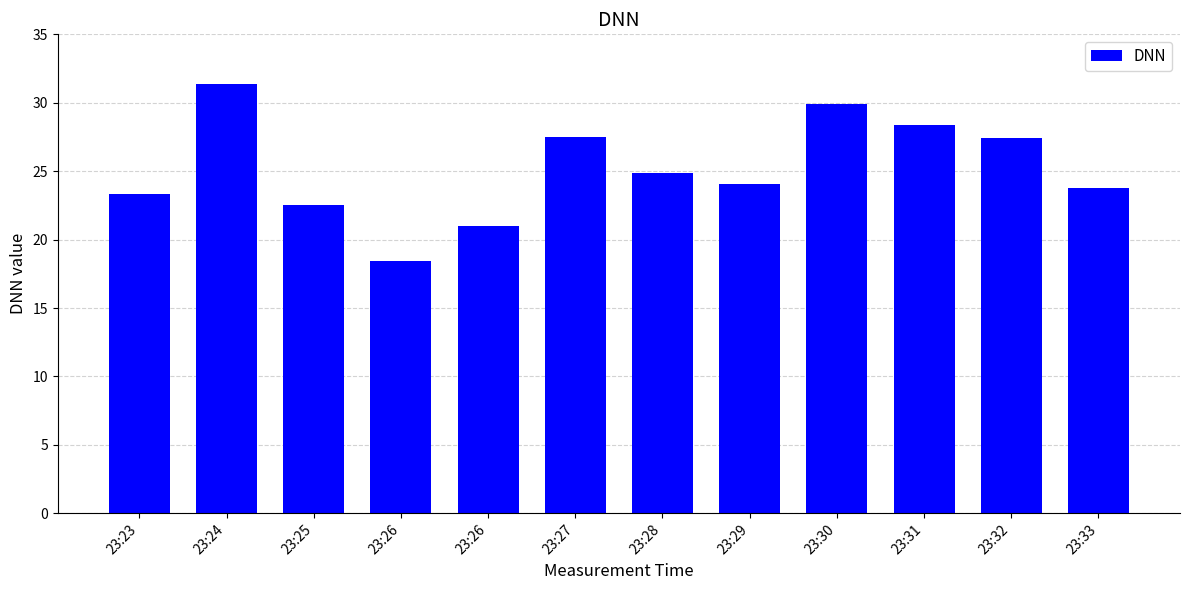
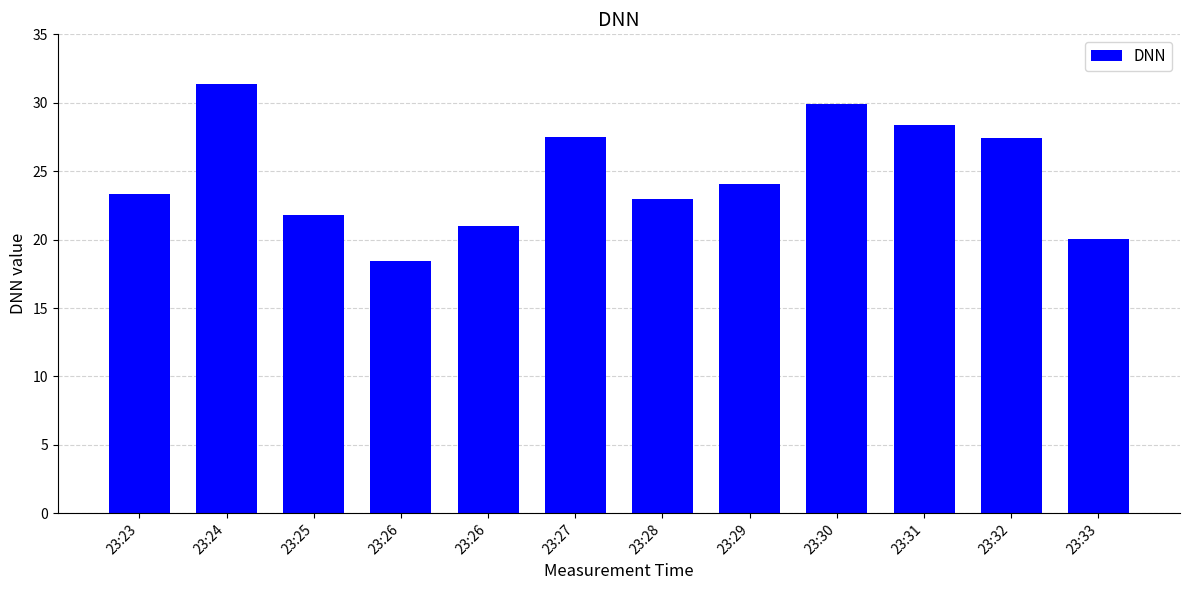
23:25: 22.6 -> 21.8
23:28: 24.9 -> 23.0
23:33: 23.7 -> 20.0
